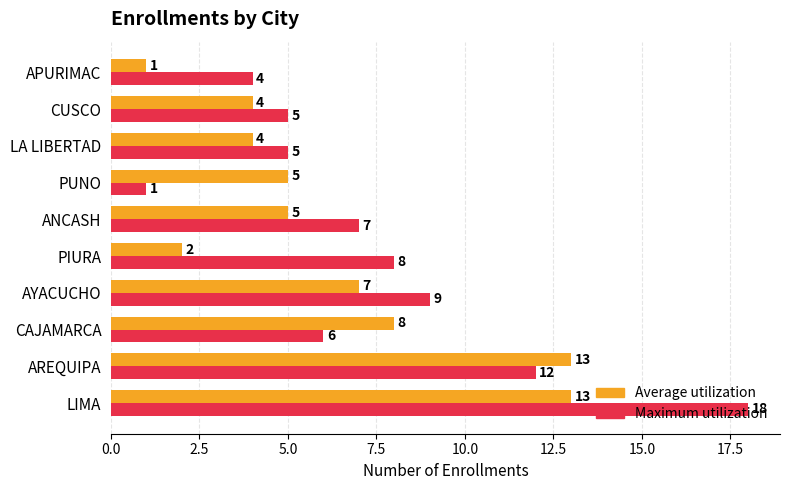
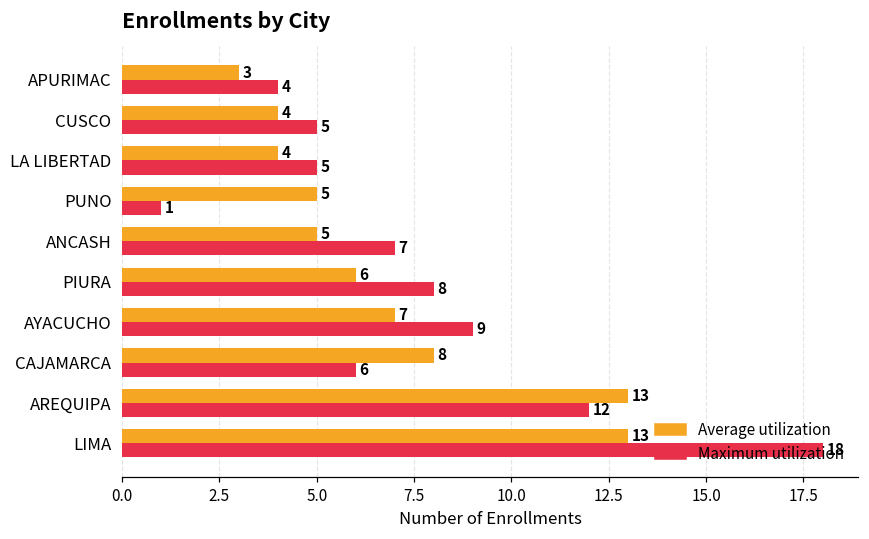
Average utilization, APURIMAC: 1 -> 3
Average utilization, PIURA: 2 -> 6
